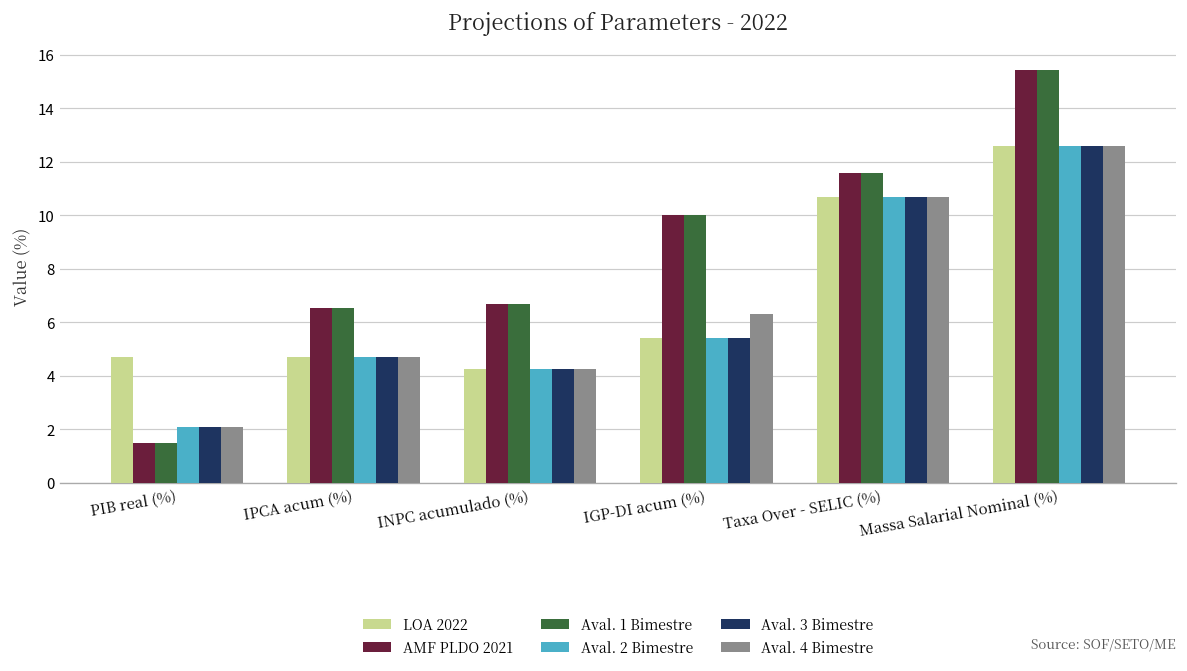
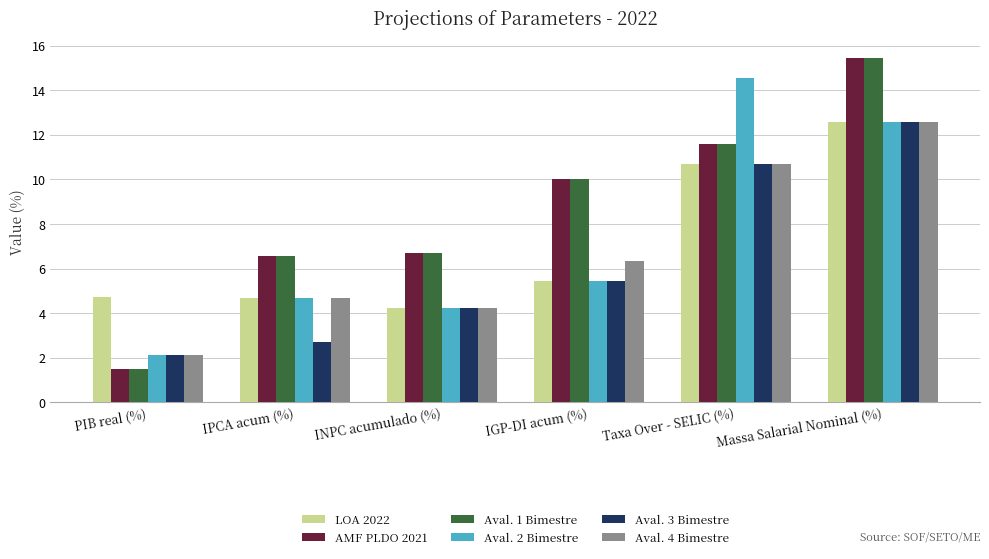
Aval. 3 Bimestre, IPCA acum (%): 4.7 -> 2.7
Aval. 2 Bimestre, Taxa Over - SELIC (%): 10.7 -> 14.5
